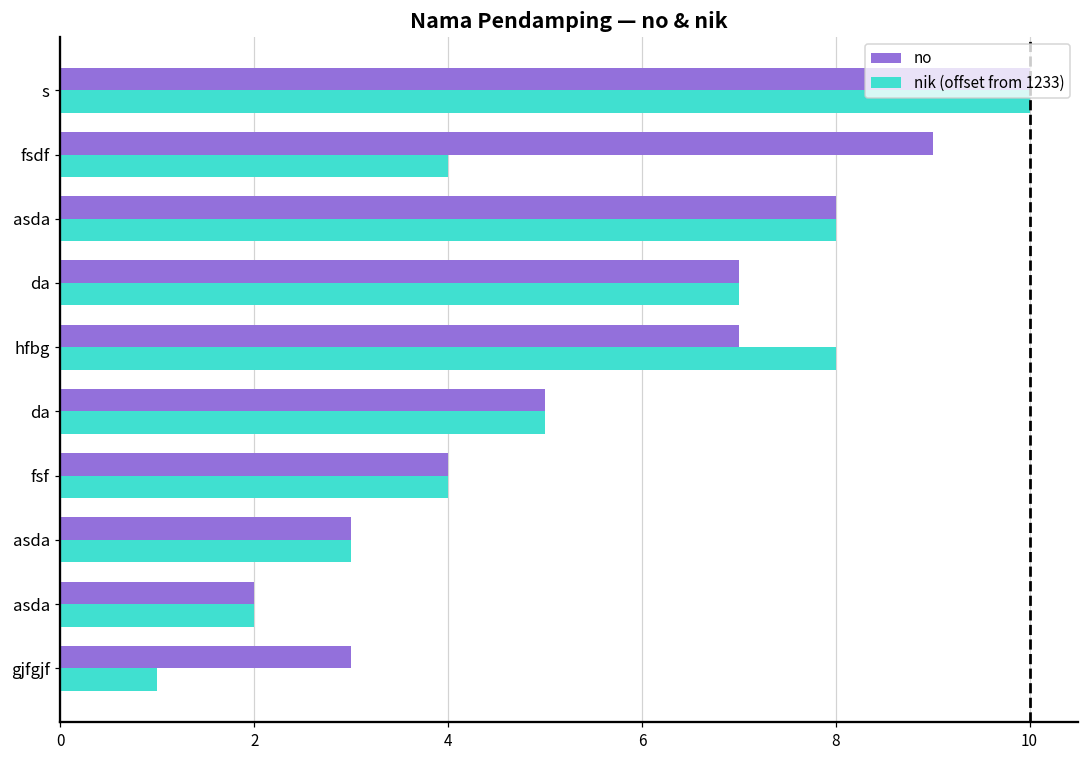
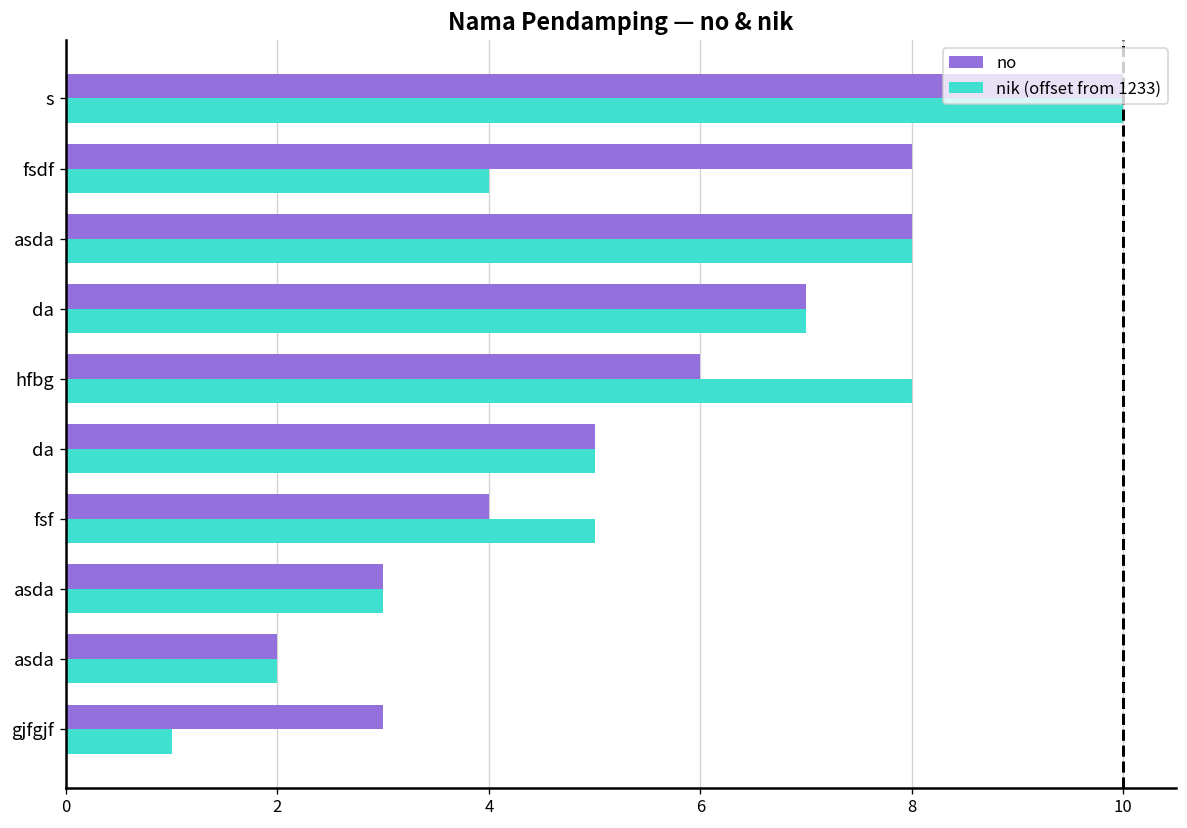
no, fsdf: 9 -> 8
no, hfbg: 7 -> 6
nik (offset from 1233), fsf: 4.0 -> 5.0
